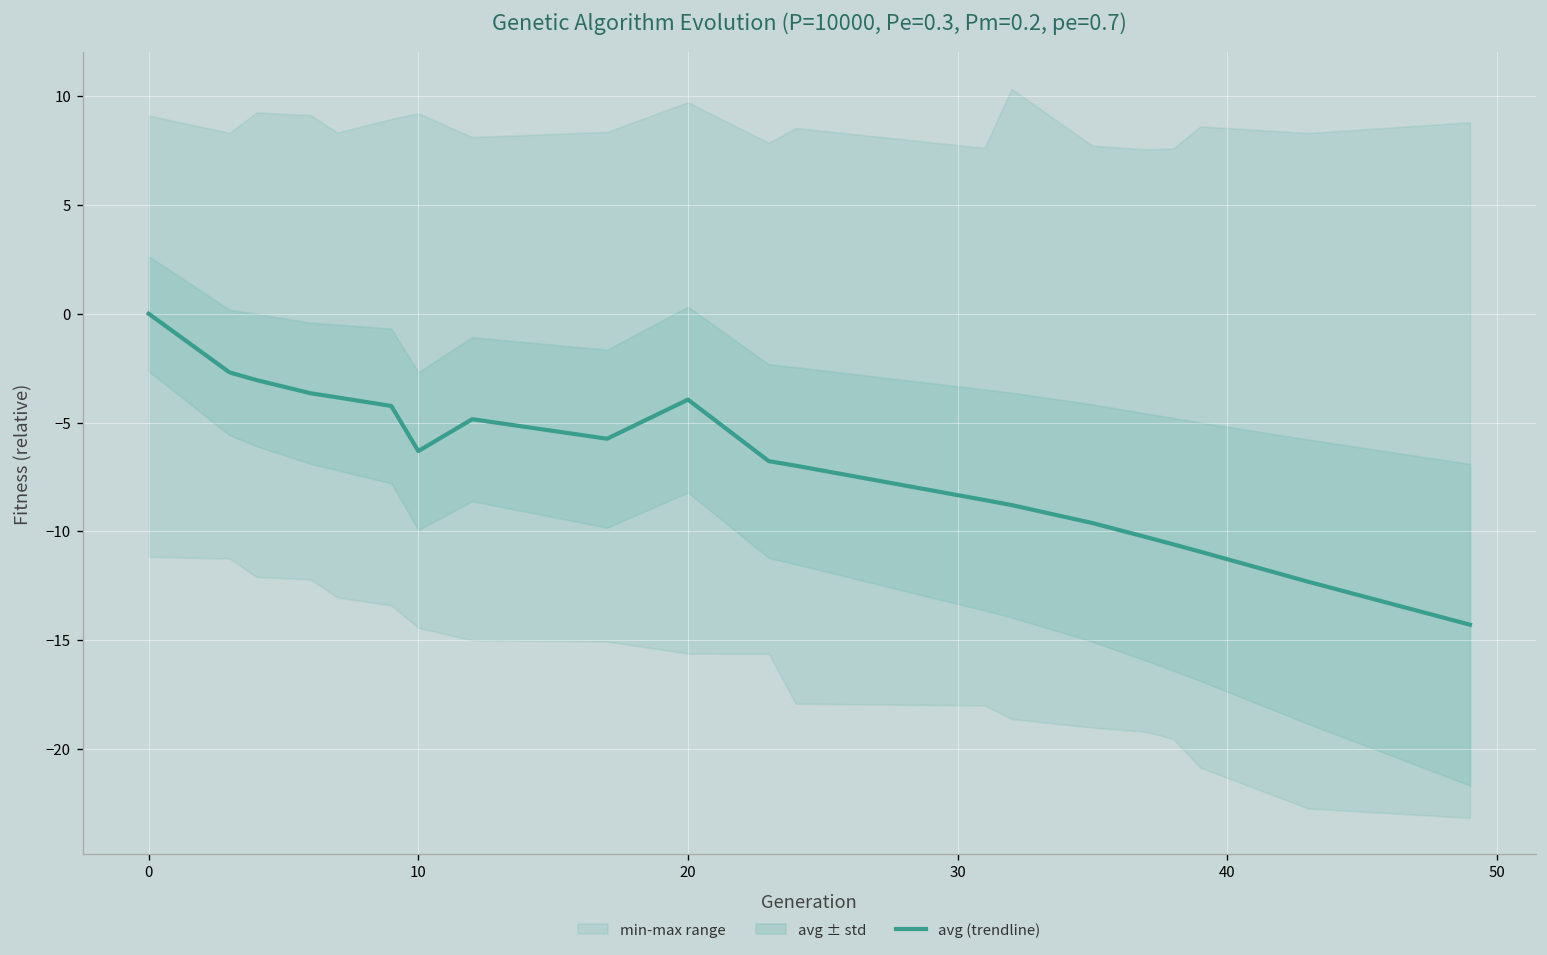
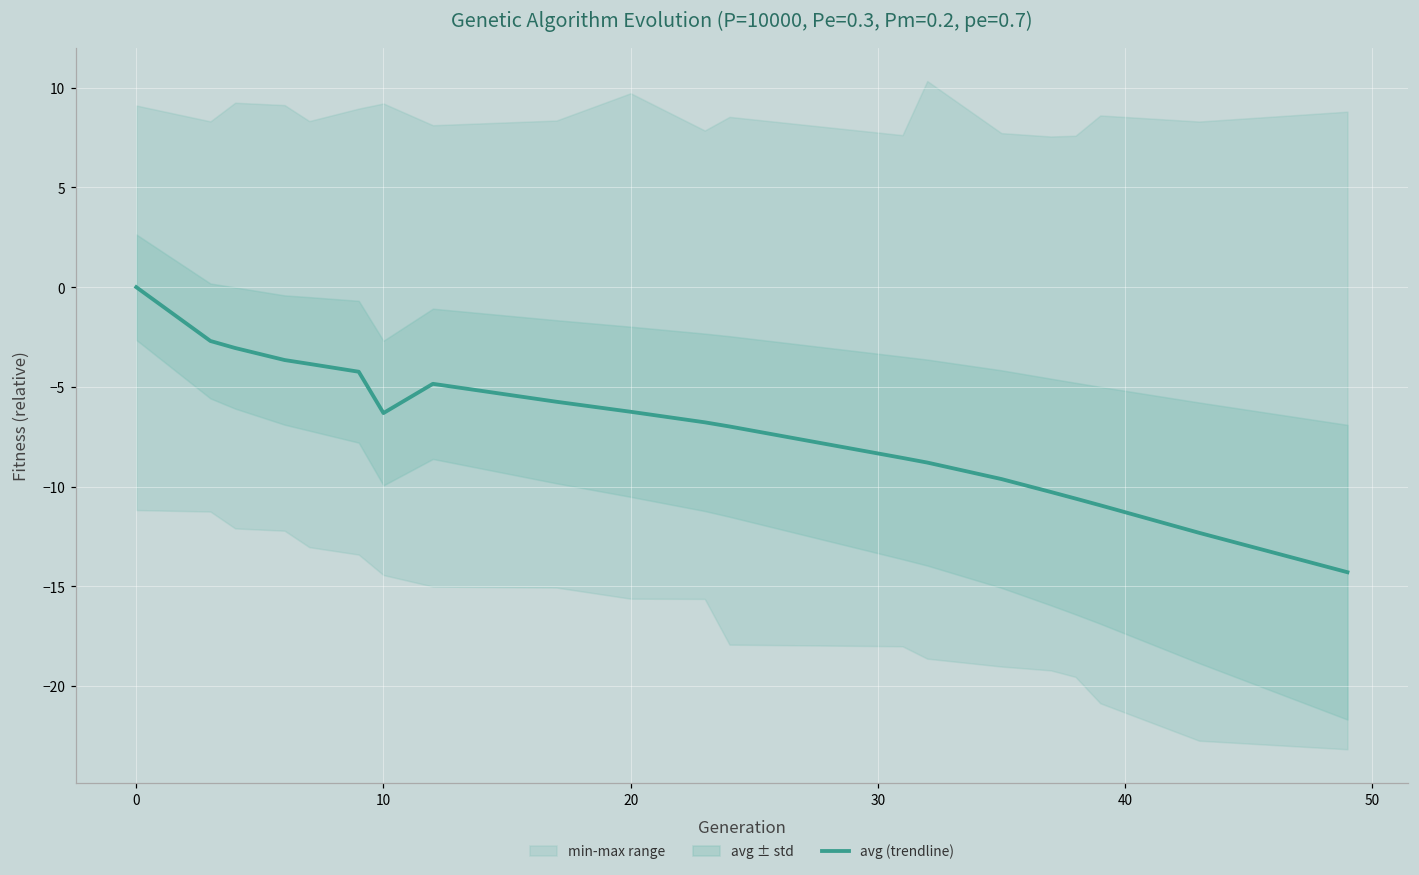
avg (trendline), 20: -3.9 -> -6.2
